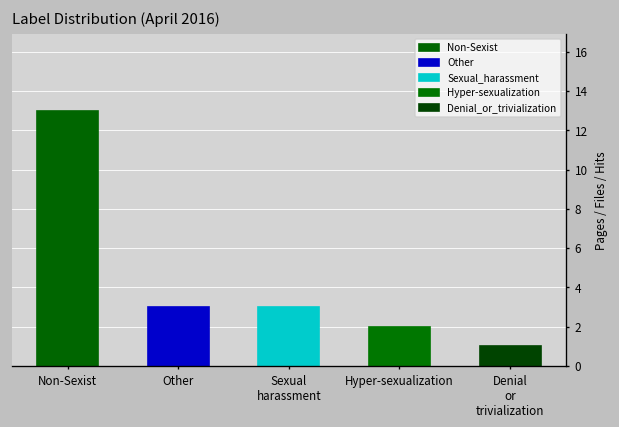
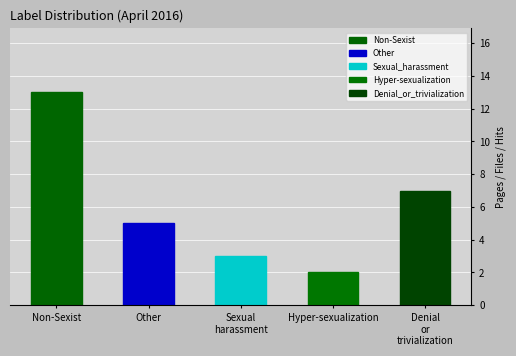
Other: 3 -> 5
Denial or trivialization: 1 -> 7
